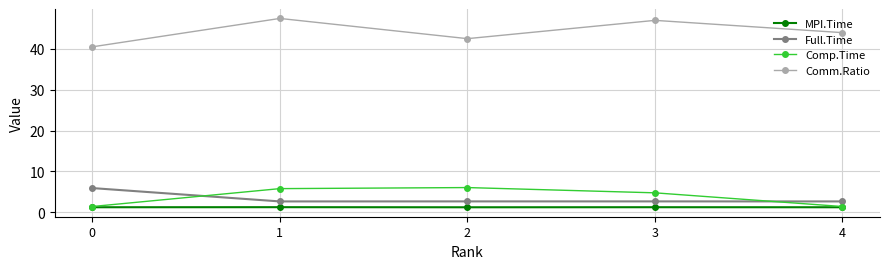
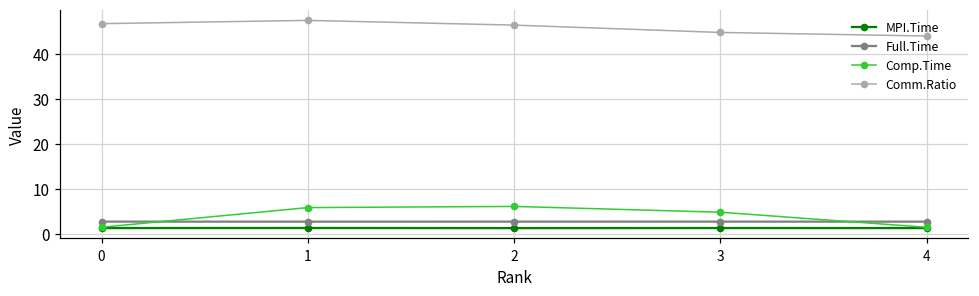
Full.Time, 0: 6 -> 3
Comm.Ratio, 0: 40 -> 47
Comm.Ratio, 2: 42 -> 46
Comm.Ratio, 3: 47 -> 45
